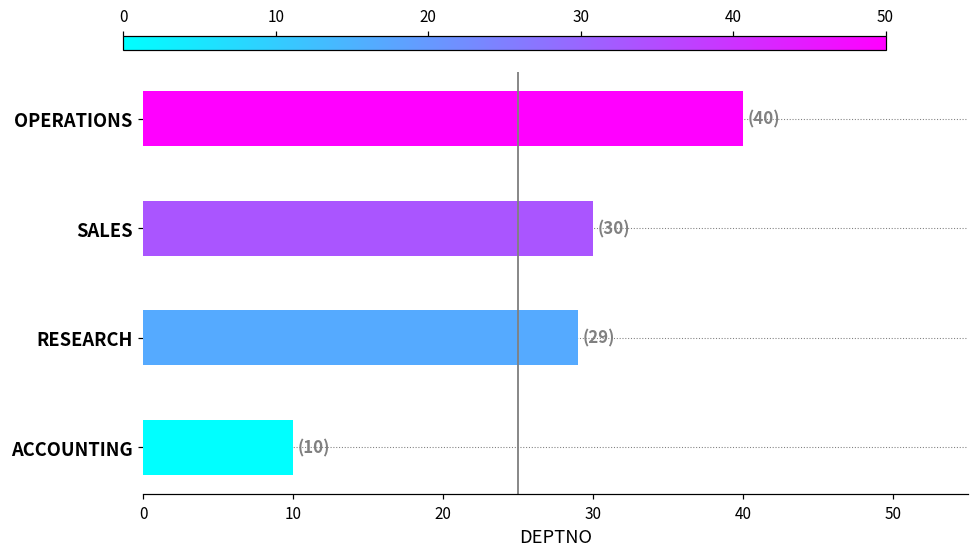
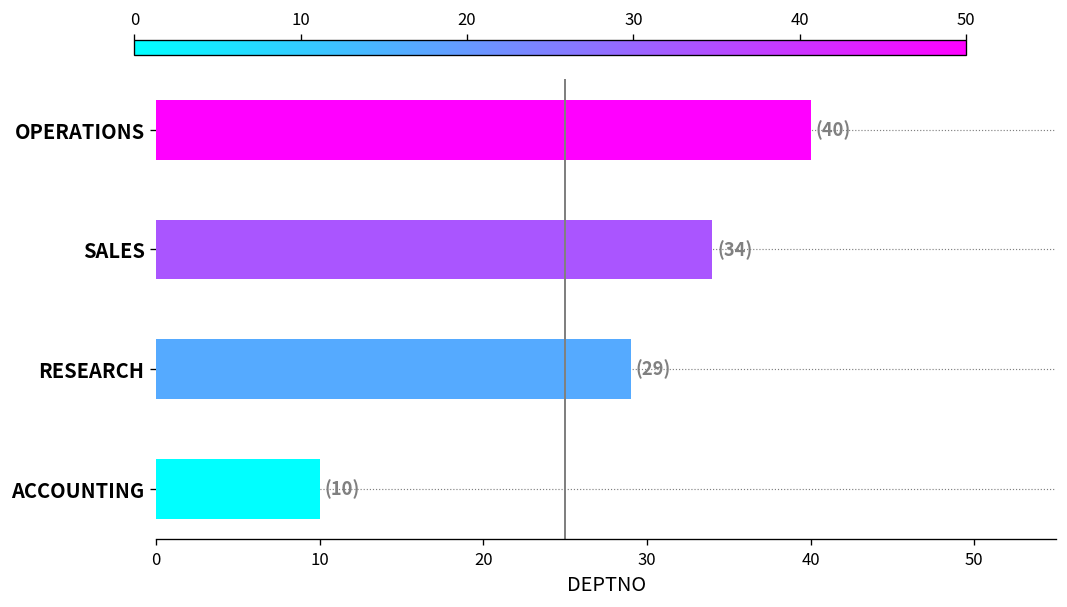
SALES: (30) -> (34)
